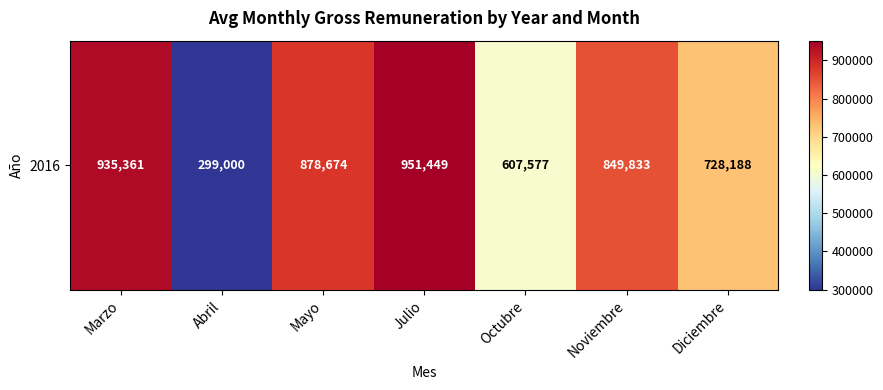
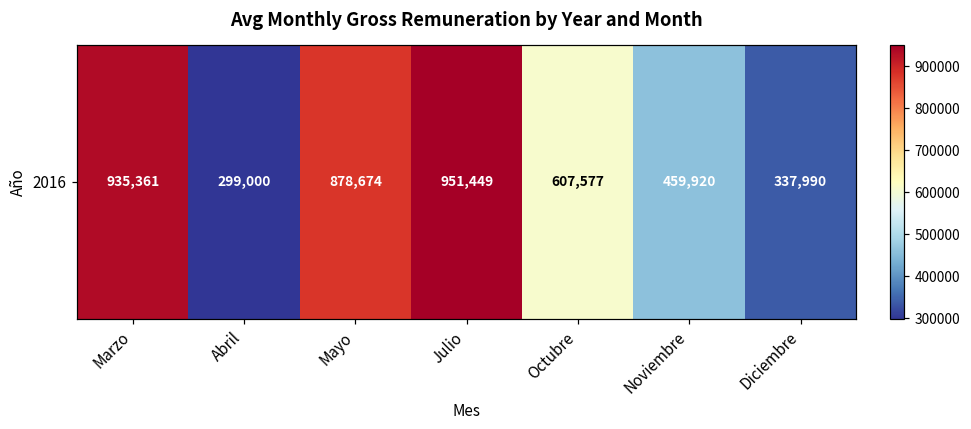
2016, Noviembre: 849,833 -> 459,920
2016, Diciembre: 728,188 -> 337,990
